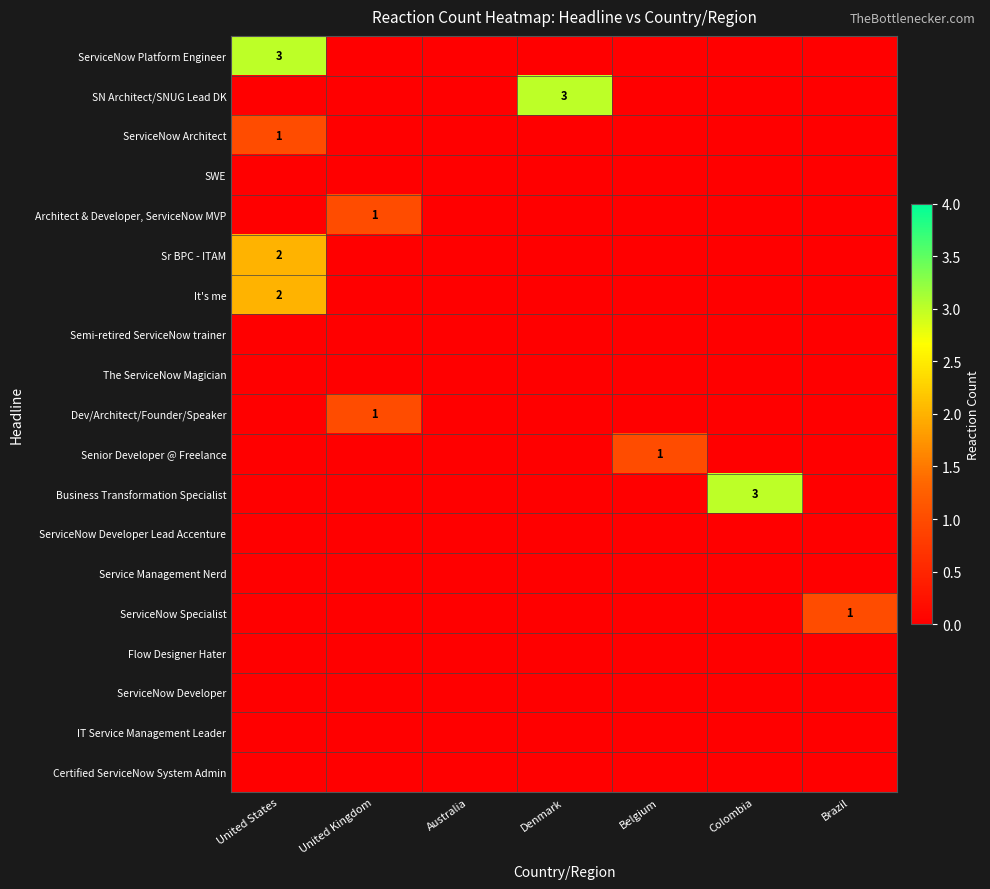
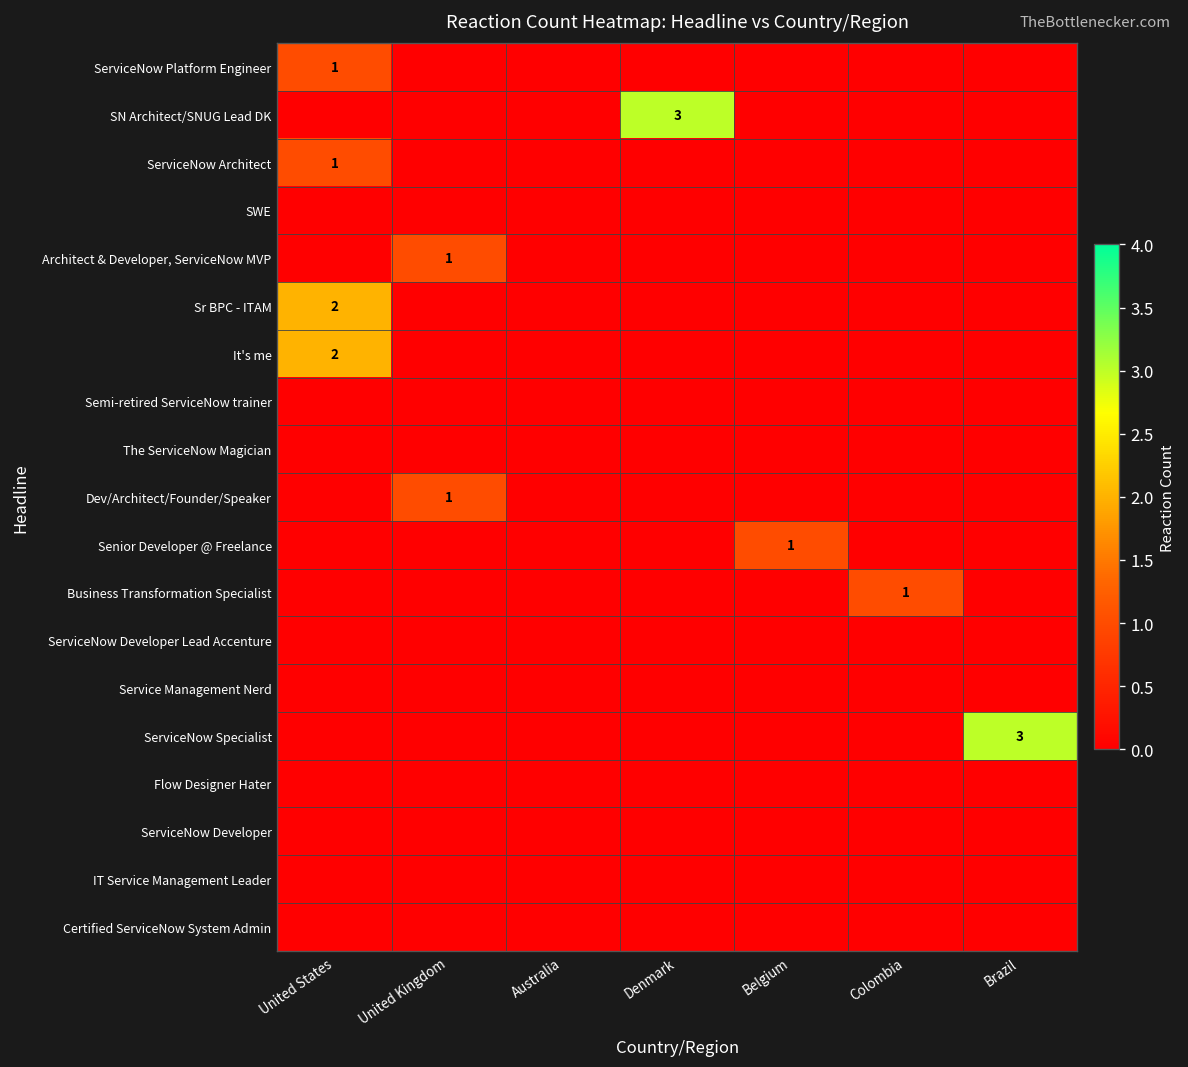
ServiceNow Platform Engineer, United States: 3 -> 1
Business Transformation Specialist, Colombia: 3 -> 1
ServiceNow Specialist, Brazil: 1 -> 3
